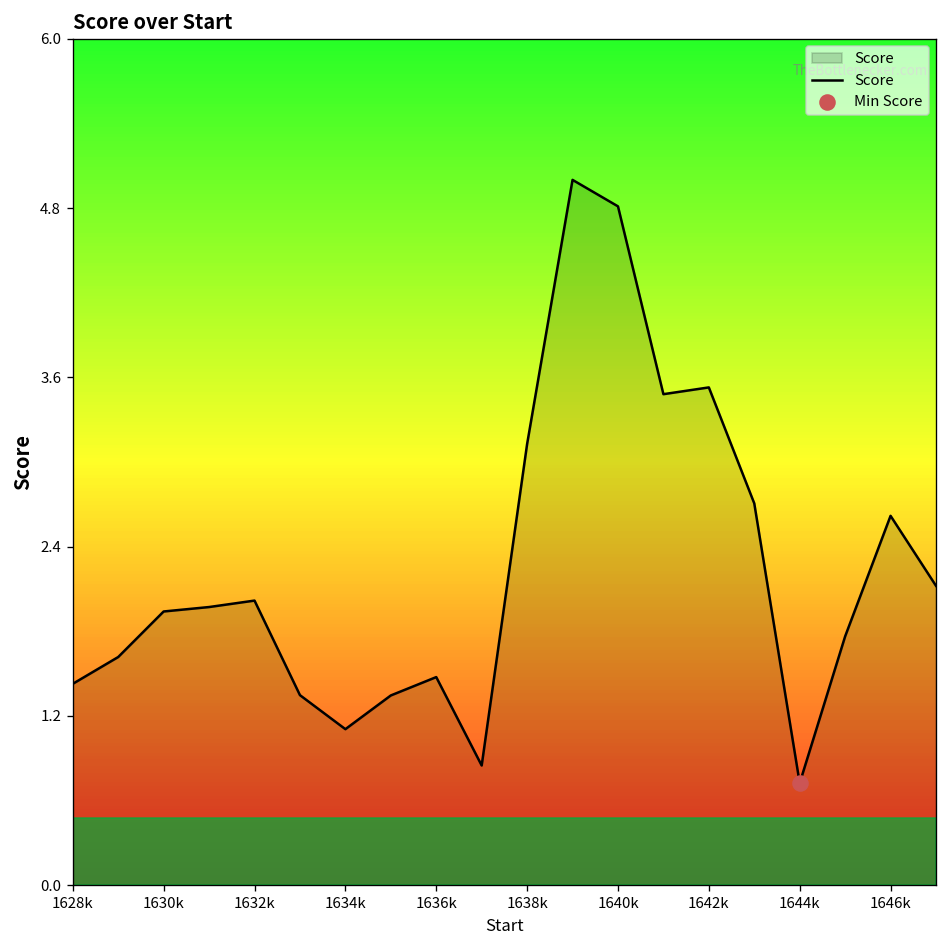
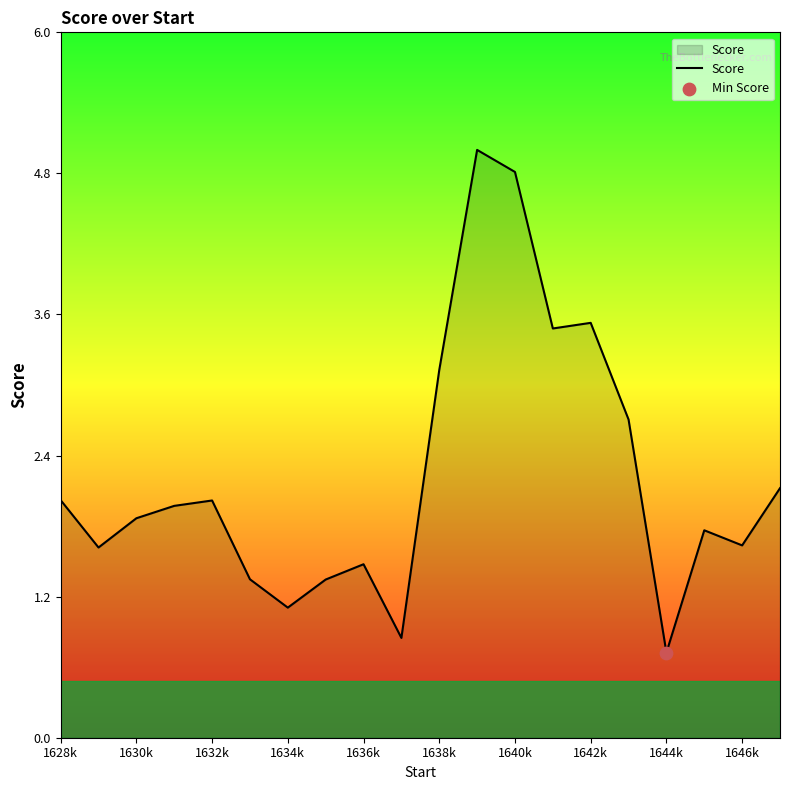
Score, 1628k: 1.44 -> 2.03
Score, 1630k: 1.95 -> 1.88
Score, 1646k: 2.63 -> 1.64
